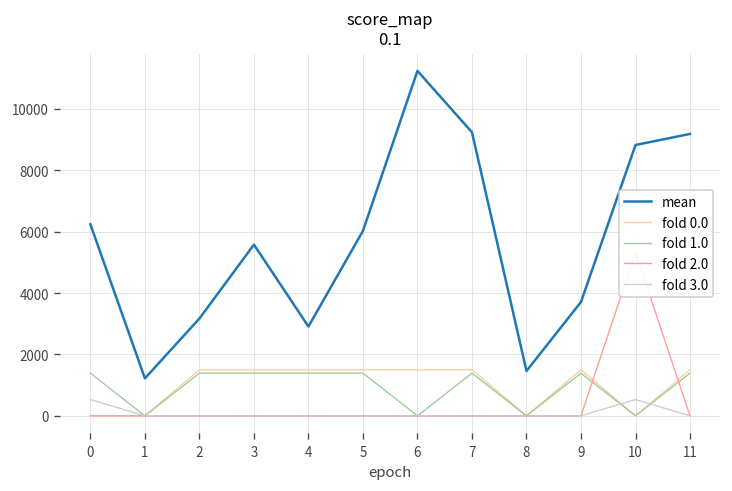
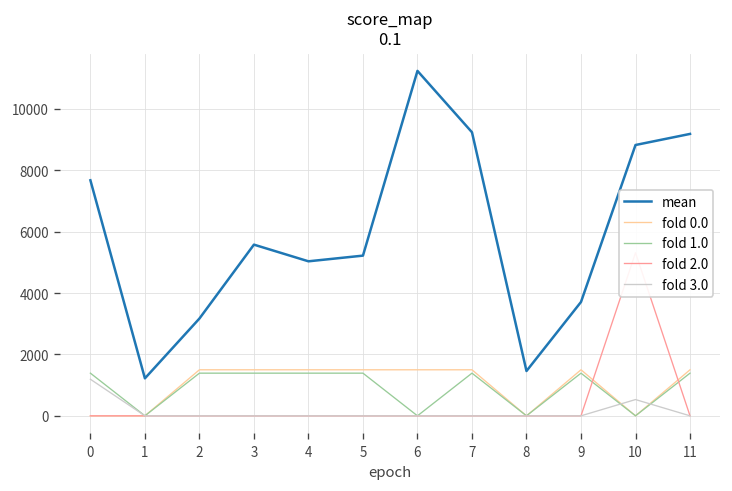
mean, 0: 6200 -> 7700
fold 3.0, 0: 500 -> 1200
mean, 4: 2900 -> 5000
mean, 5: 6000 -> 5200
